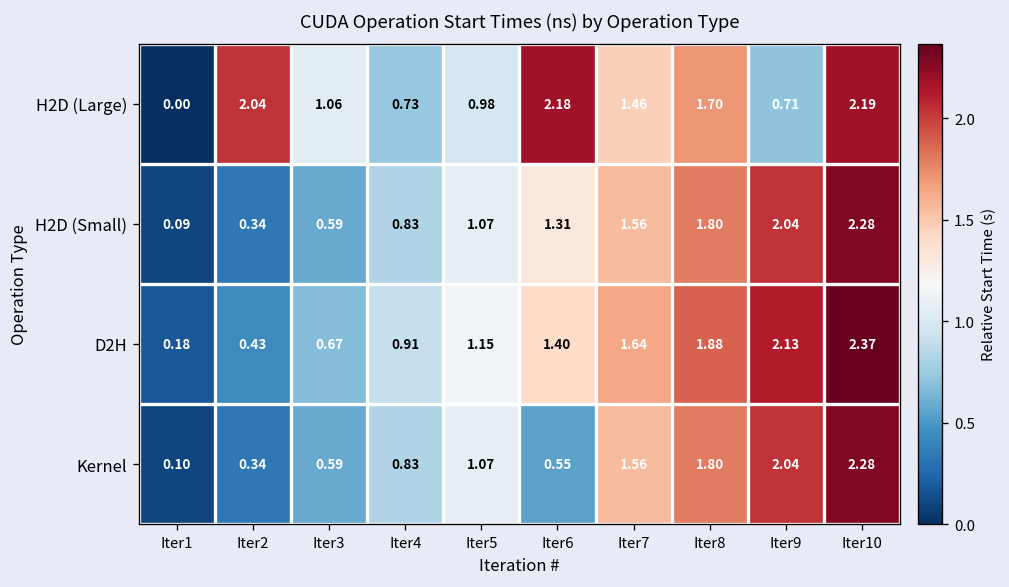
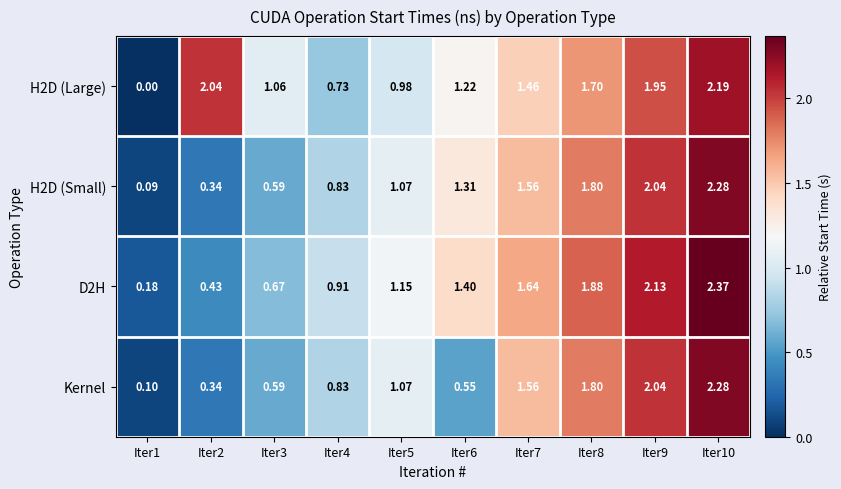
H2D (Large), Iter6: 2.18 -> 1.22
H2D (Large), Iter9: 0.71 -> 1.95
